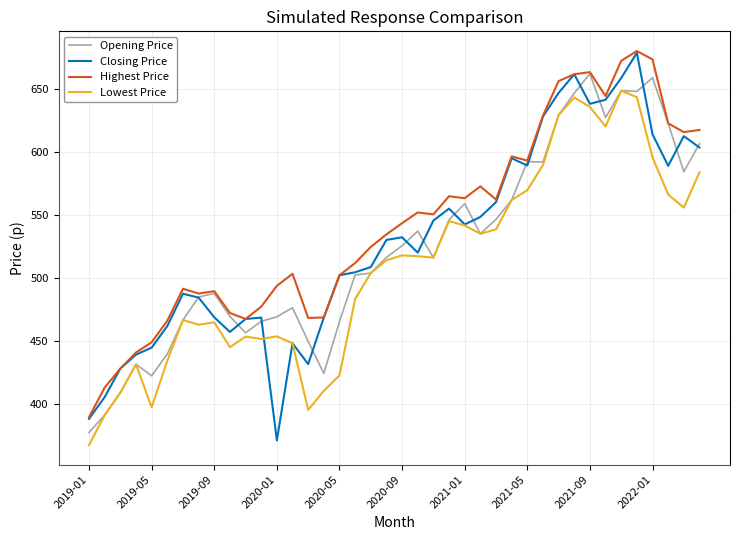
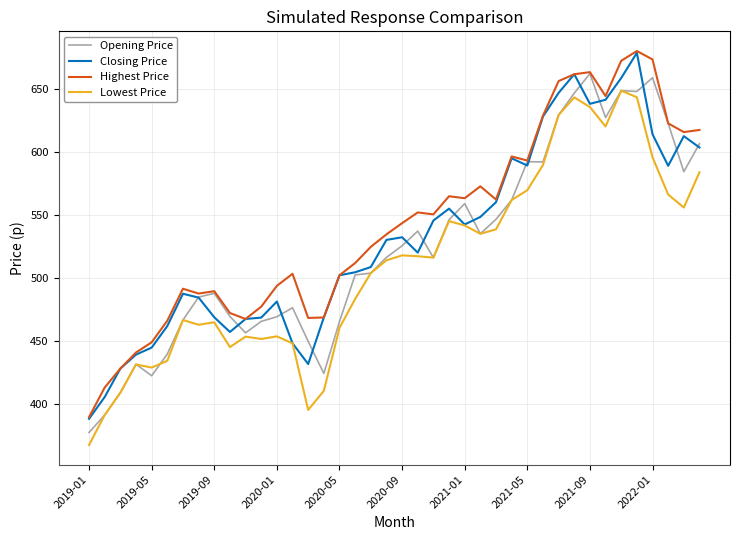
Lowest Price, 2019-05: 398 -> 429
Closing Price, 2020-01: 371 -> 481
Lowest Price, 2020-05: 423 -> 460
